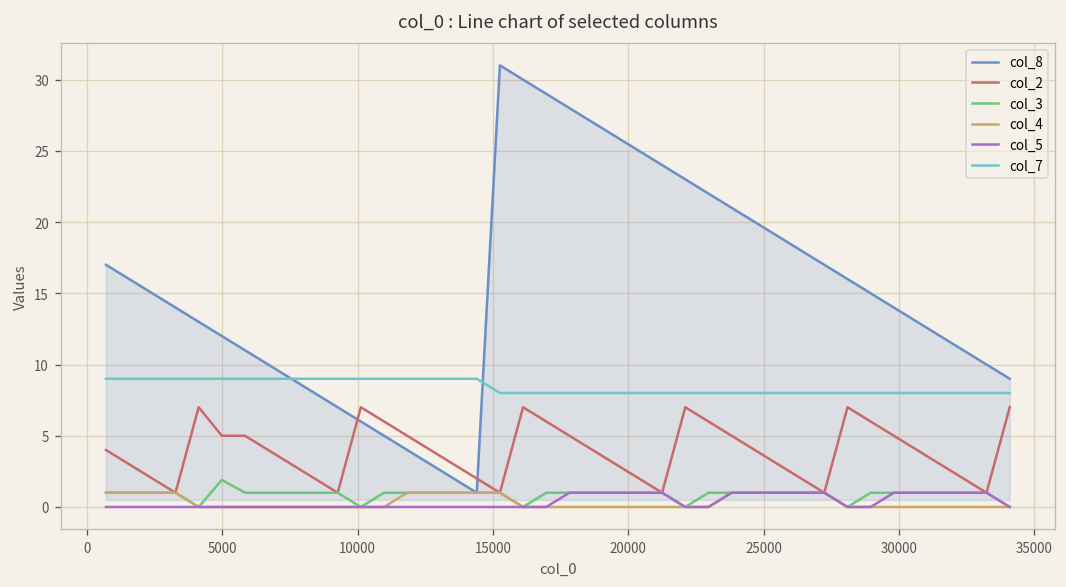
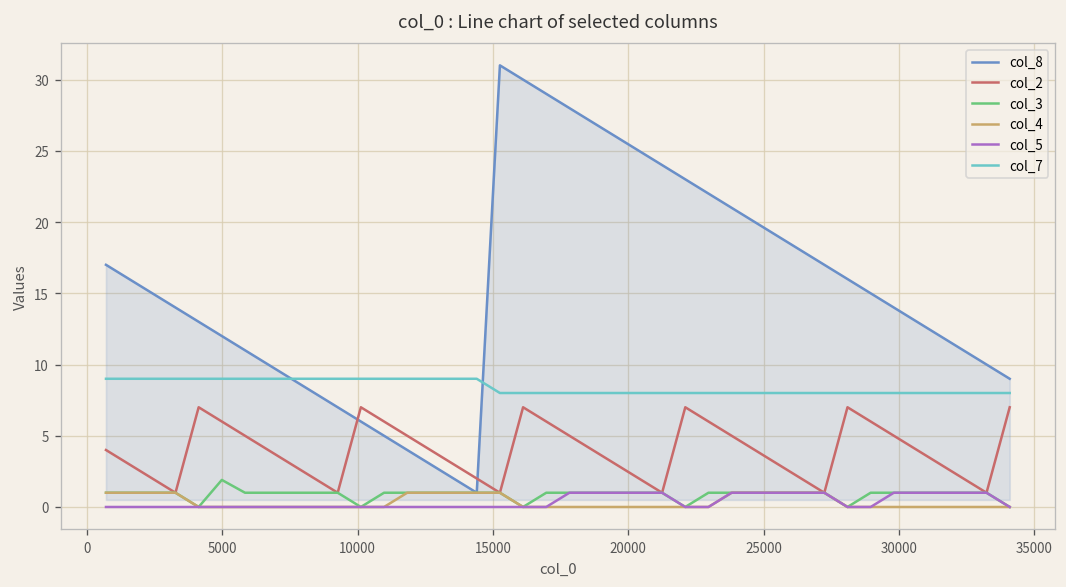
col_2, 5000: 5 -> 6
